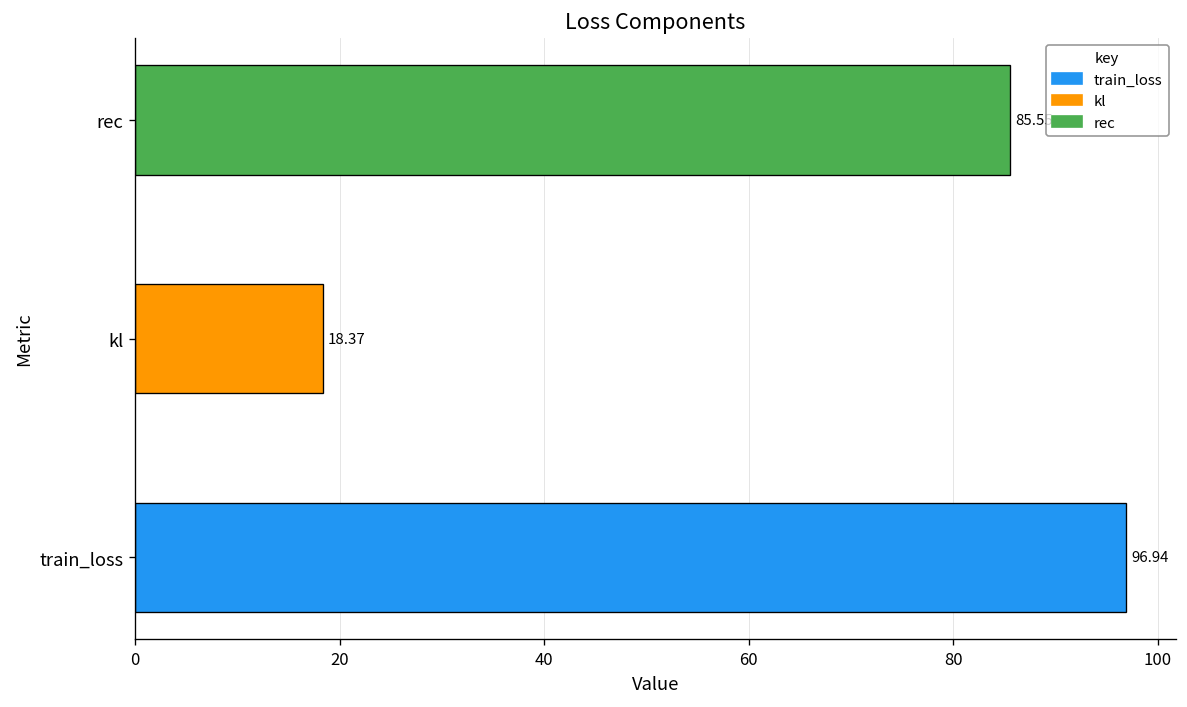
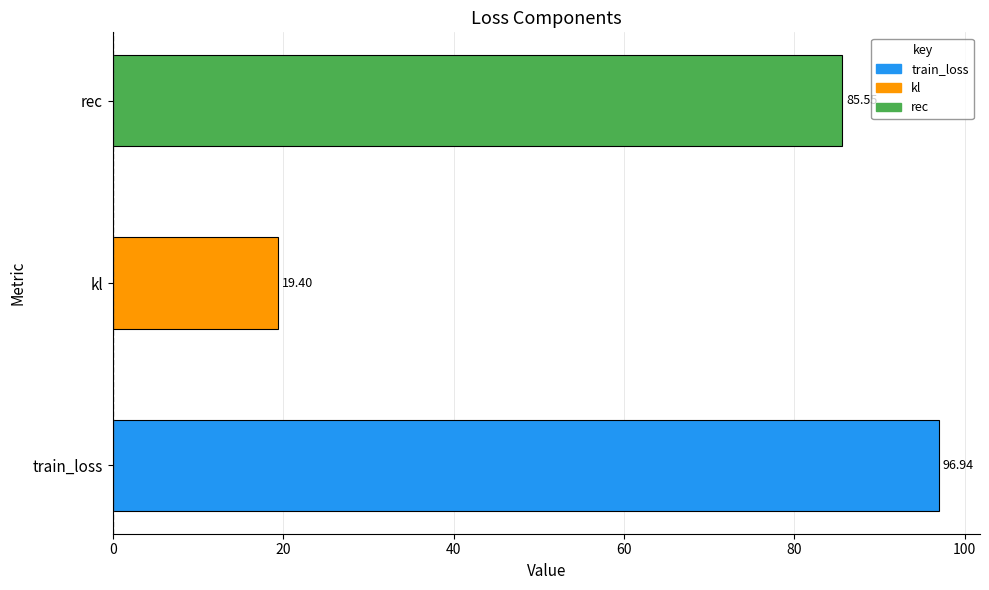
kl: 18.37 -> 19.40
